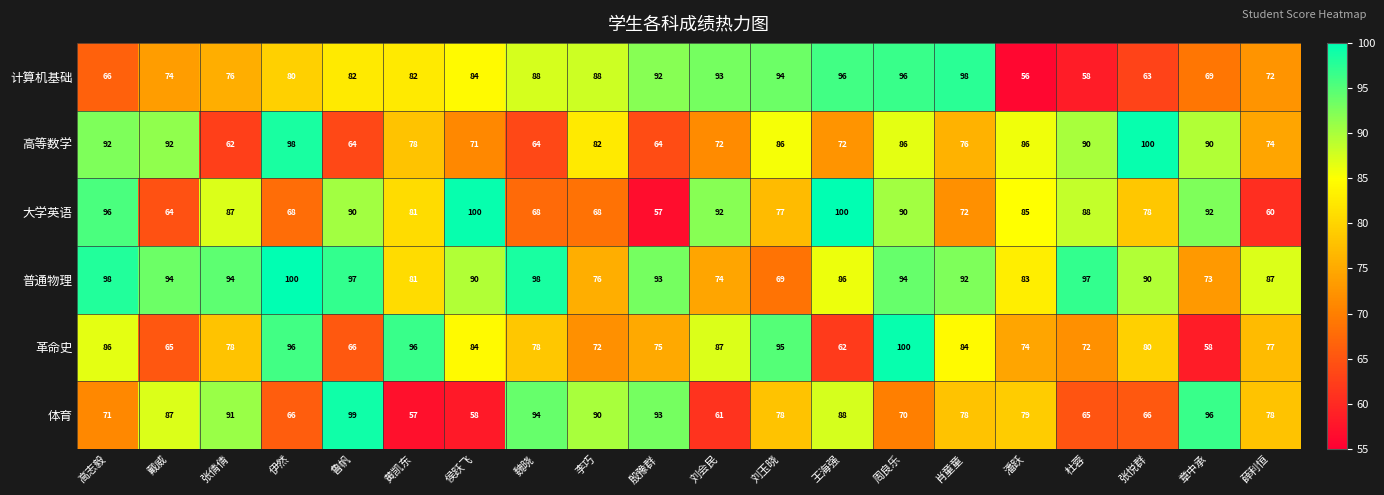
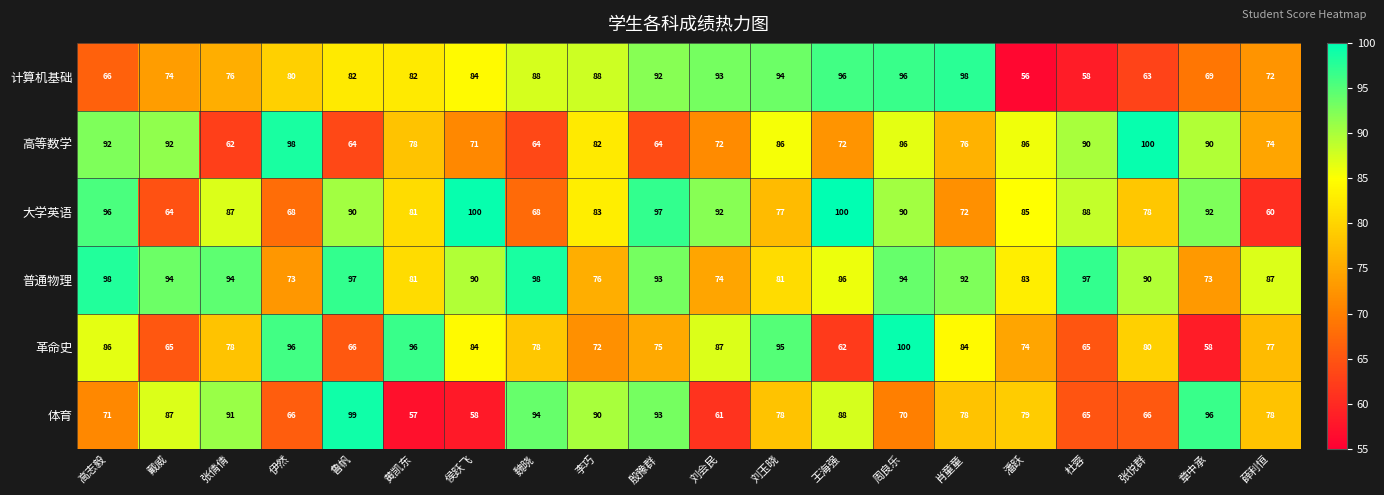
大学英语, 李巧: 68 -> 83
大学英语, 殷豫群: 57 -> 97
普通物理, 伊然: 100 -> 73
普通物理, 刘玉晓: 69 -> 81
革命史, 杜蓉: 72 -> 65
